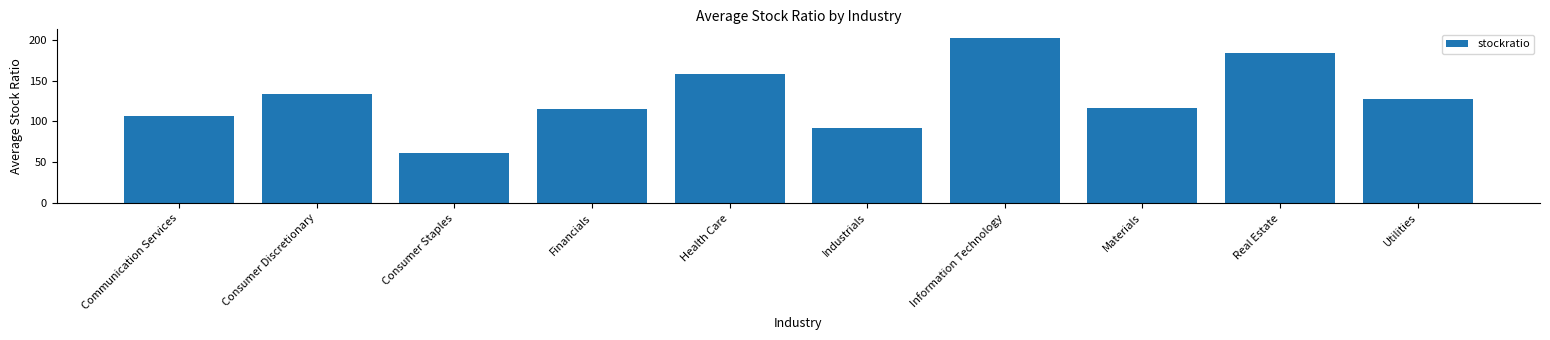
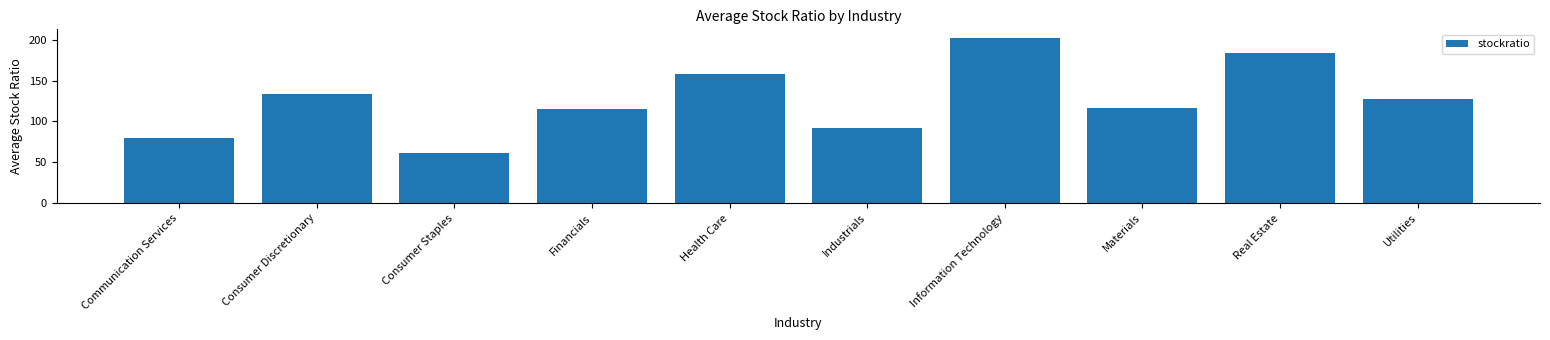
Communication Services: 110 -> 80
